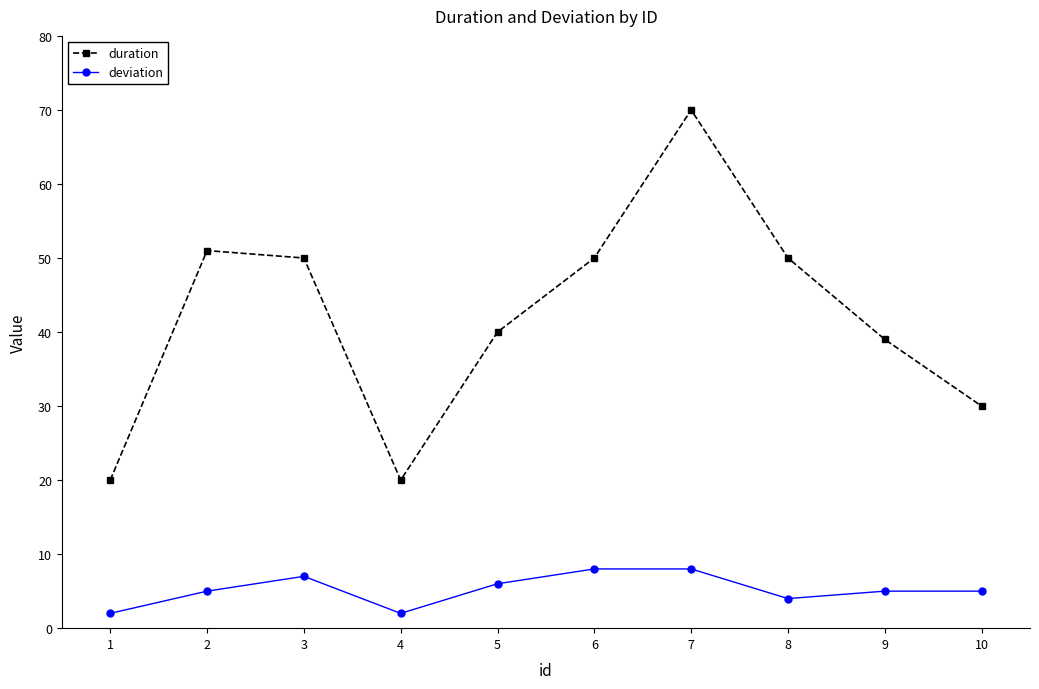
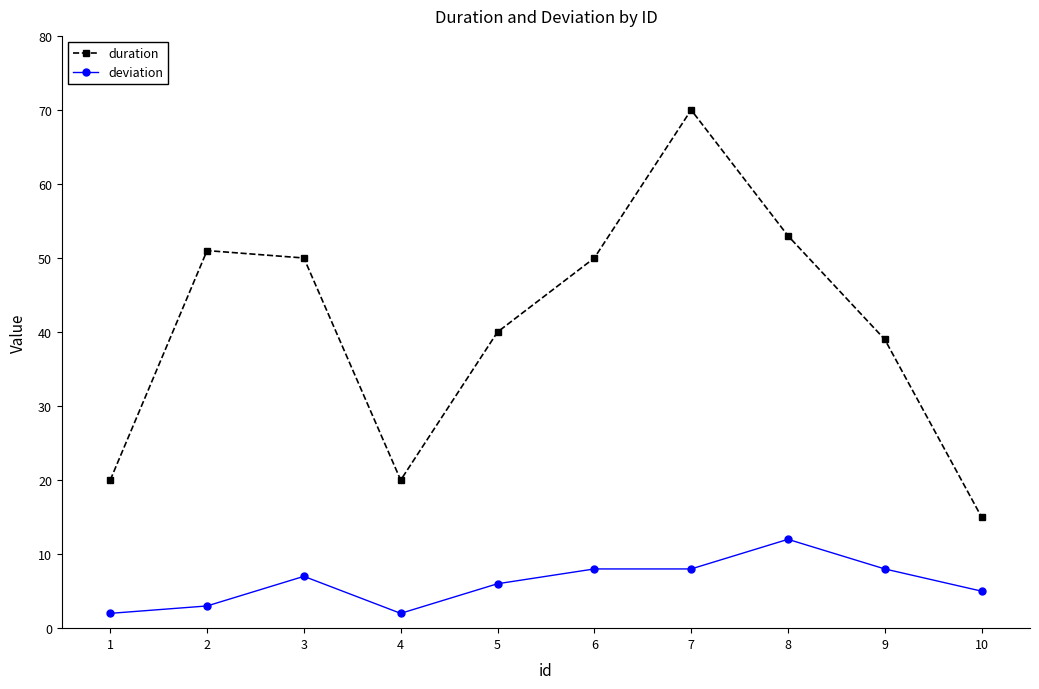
deviation, 2: 5 -> 3
duration, 8: 50 -> 53
deviation, 8: 4 -> 12
deviation, 9: 5 -> 8
duration, 10: 30 -> 15
